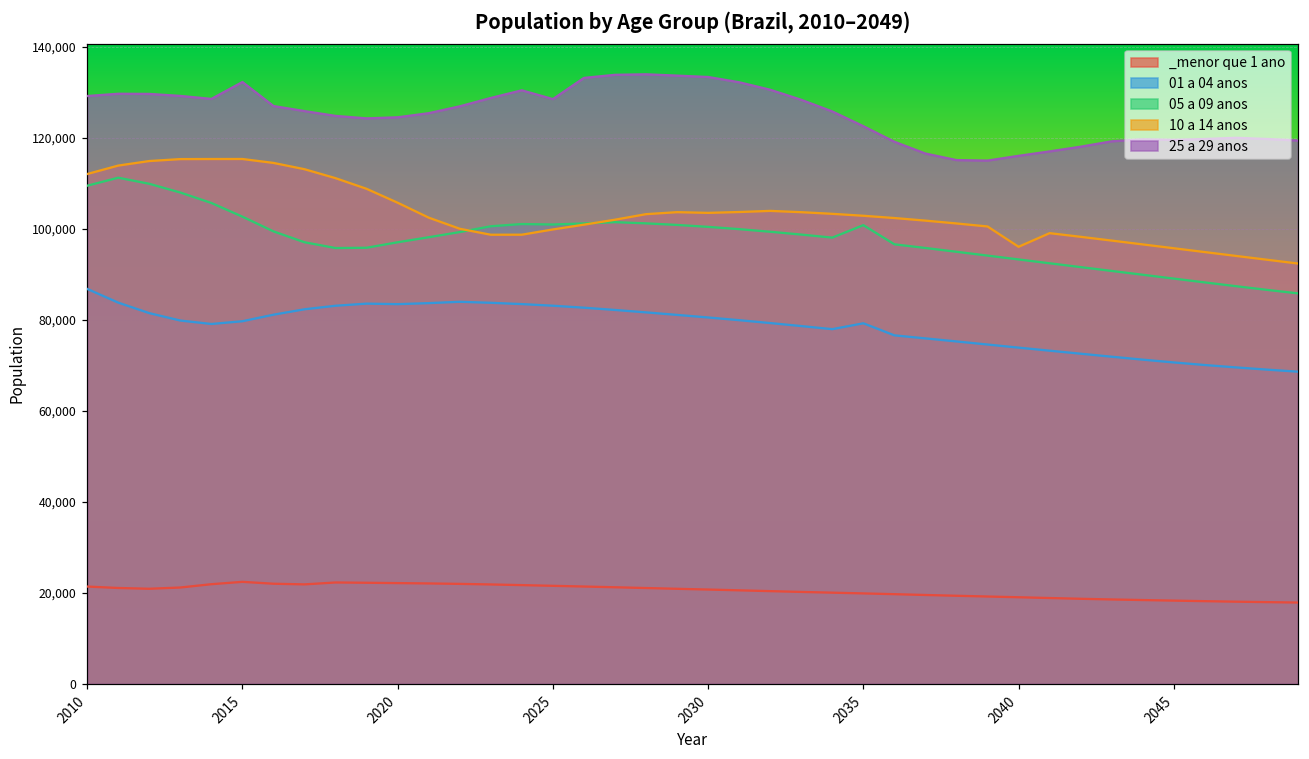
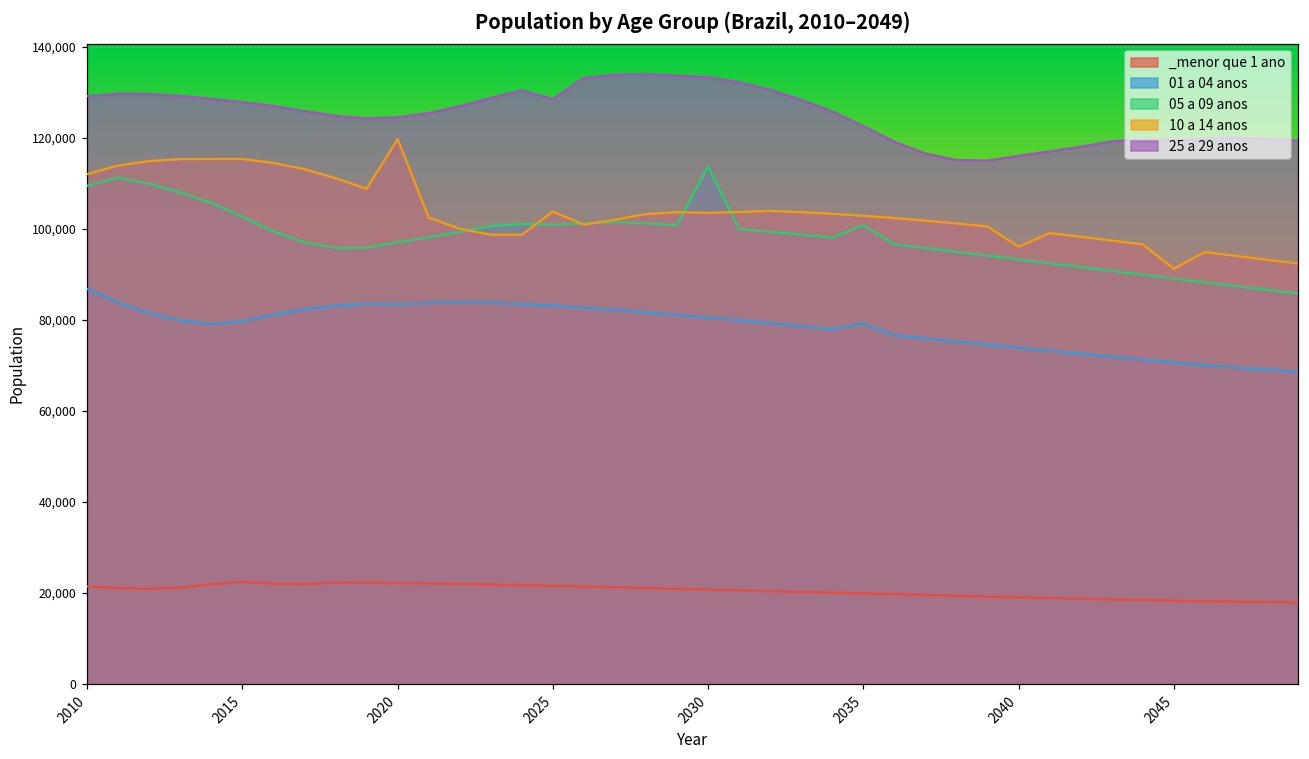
25 a 29 anos, 2015: 132,000 -> 128,000
10 a 14 anos, 2020: 106,000 -> 120,000
10 a 14 anos, 2025: 100,000 -> 104,000
05 a 09 anos, 2030: 100,000 -> 114,000
10 a 14 anos, 2045: 96,000 -> 91,000
